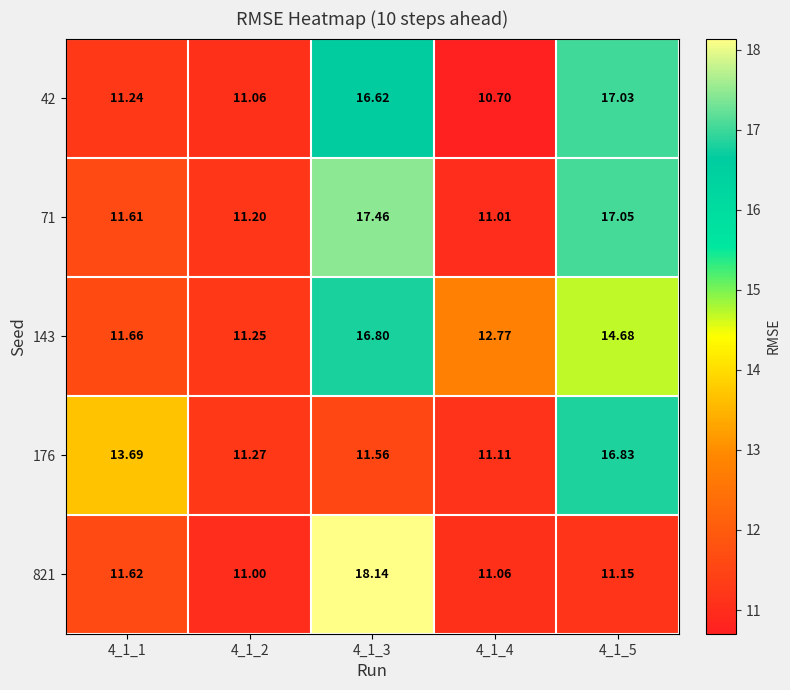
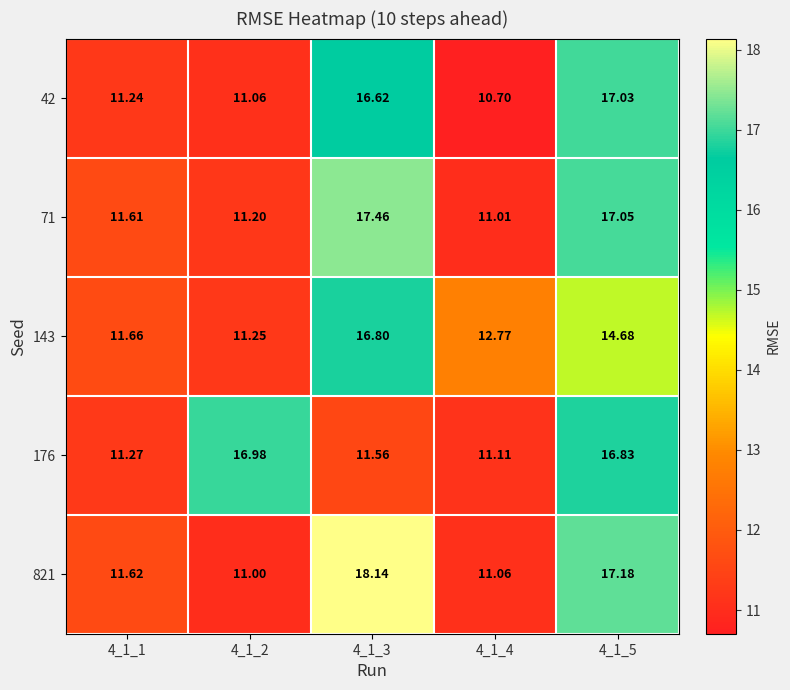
176, 4_1_1: 13.69 -> 11.27
176, 4_1_2: 11.27 -> 16.98
821, 4_1_5: 11.15 -> 17.18
